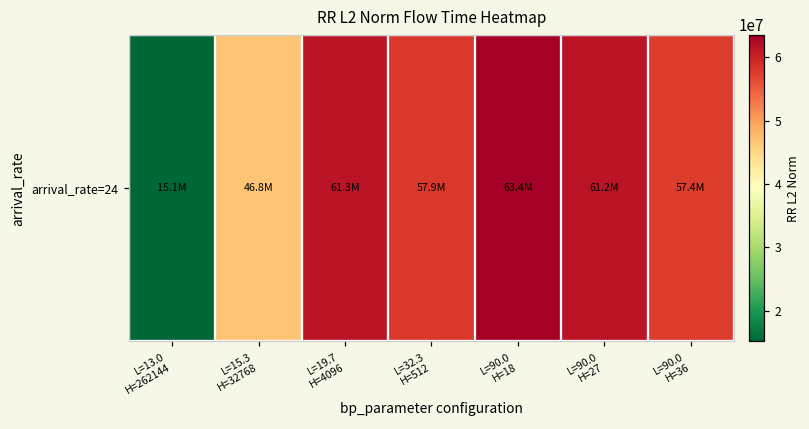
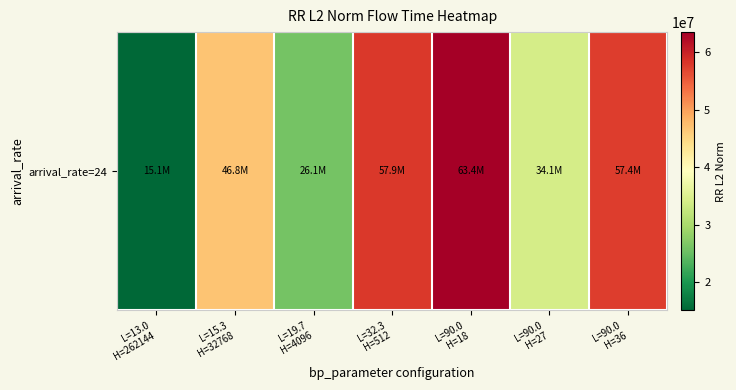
arrival_rate=24, L=19.7 H=4096: 61.3M -> 26.1M
arrival_rate=24, L=90.0 H=27: 61.2M -> 34.1M
